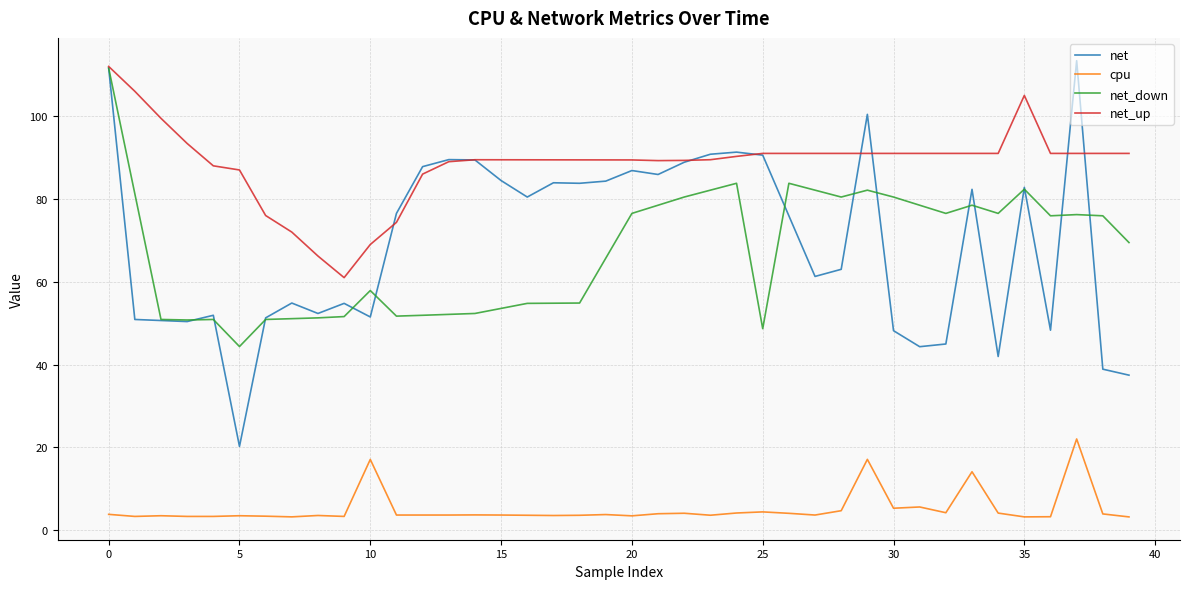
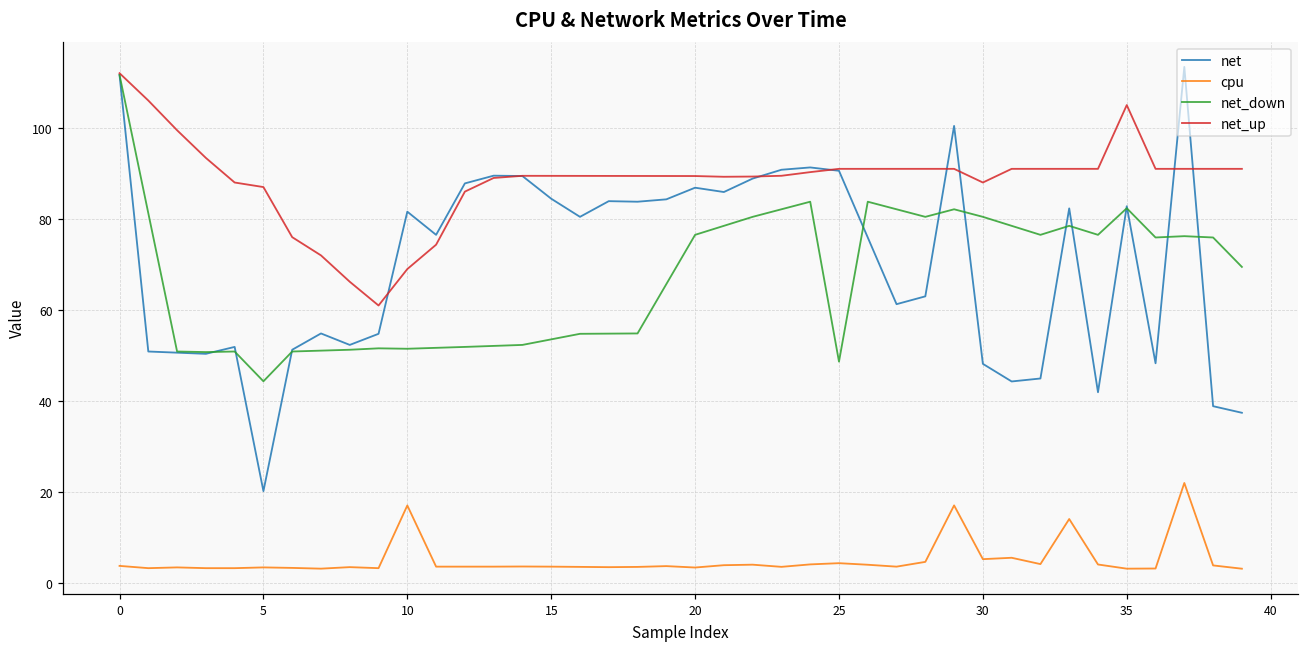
net, 10: 52 -> 82
net_down, 10: 58 -> 52
net_up, 30: 91 -> 88
